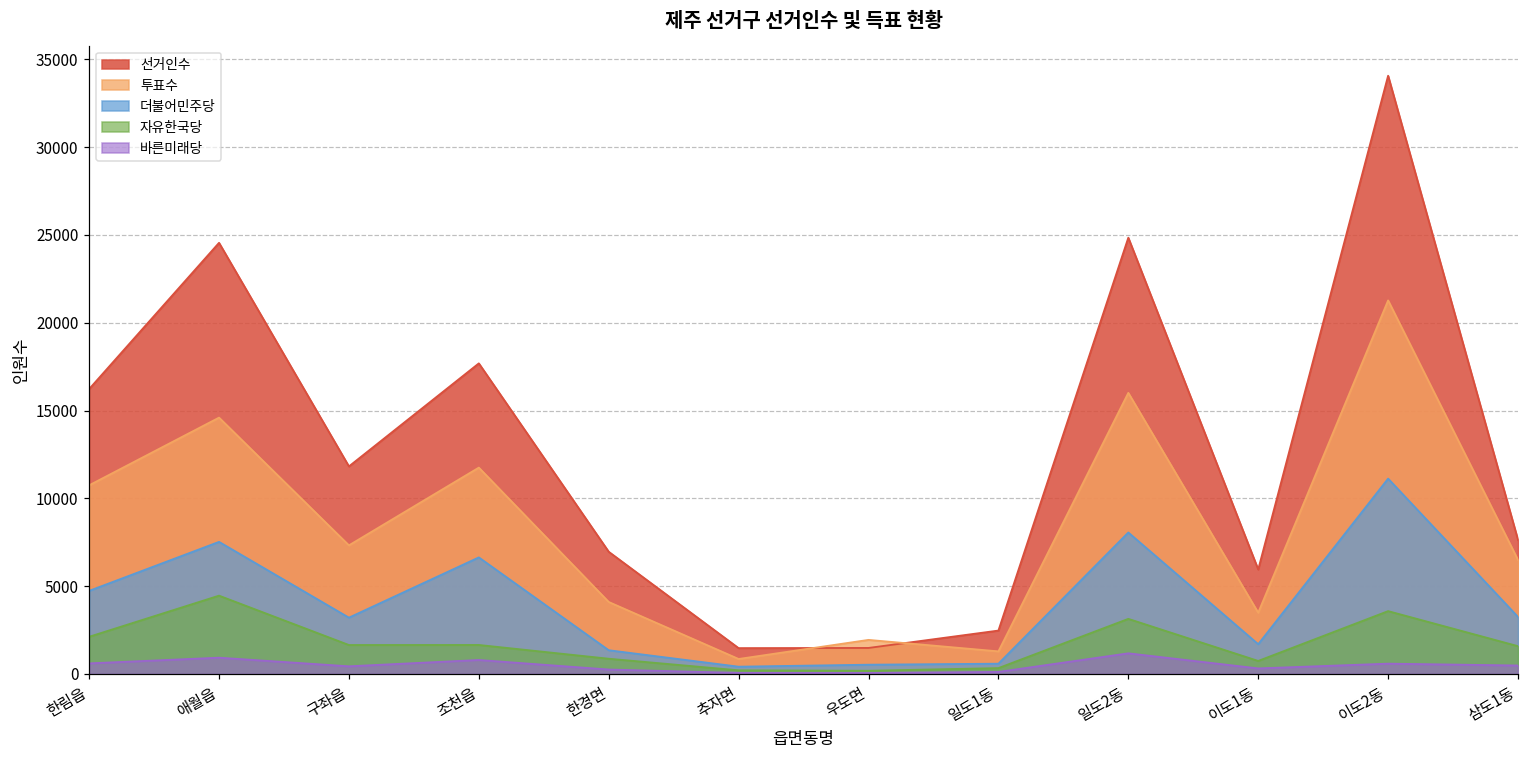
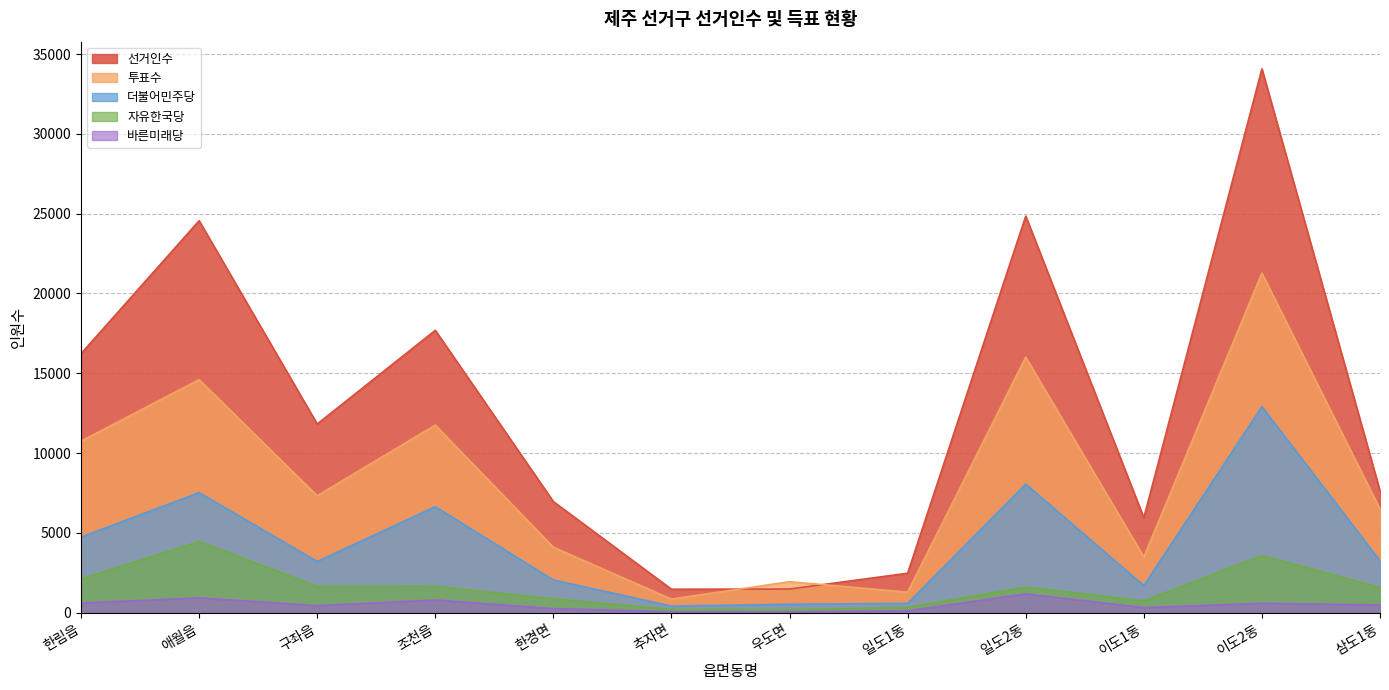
더불어민주당, 한경면: 1300 -> 2000
자유한국당, 일도2동: 3100 -> 1600
더불어민주당, 이도2동: 11100 -> 12900
